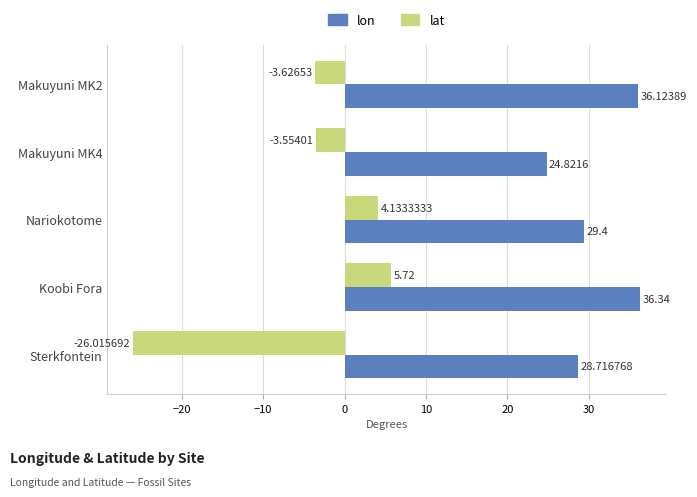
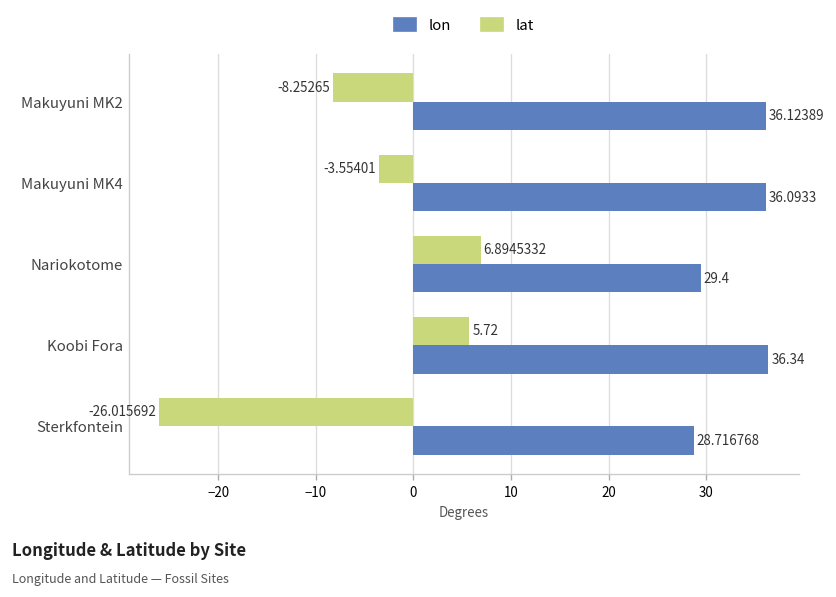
lat, Makuyuni MK2: -3.62653 -> -8.25265
lon, Makuyuni MK4: 24.8216 -> 36.0933
lat, Nariokotome: 4.1333333 -> 6.8945332
